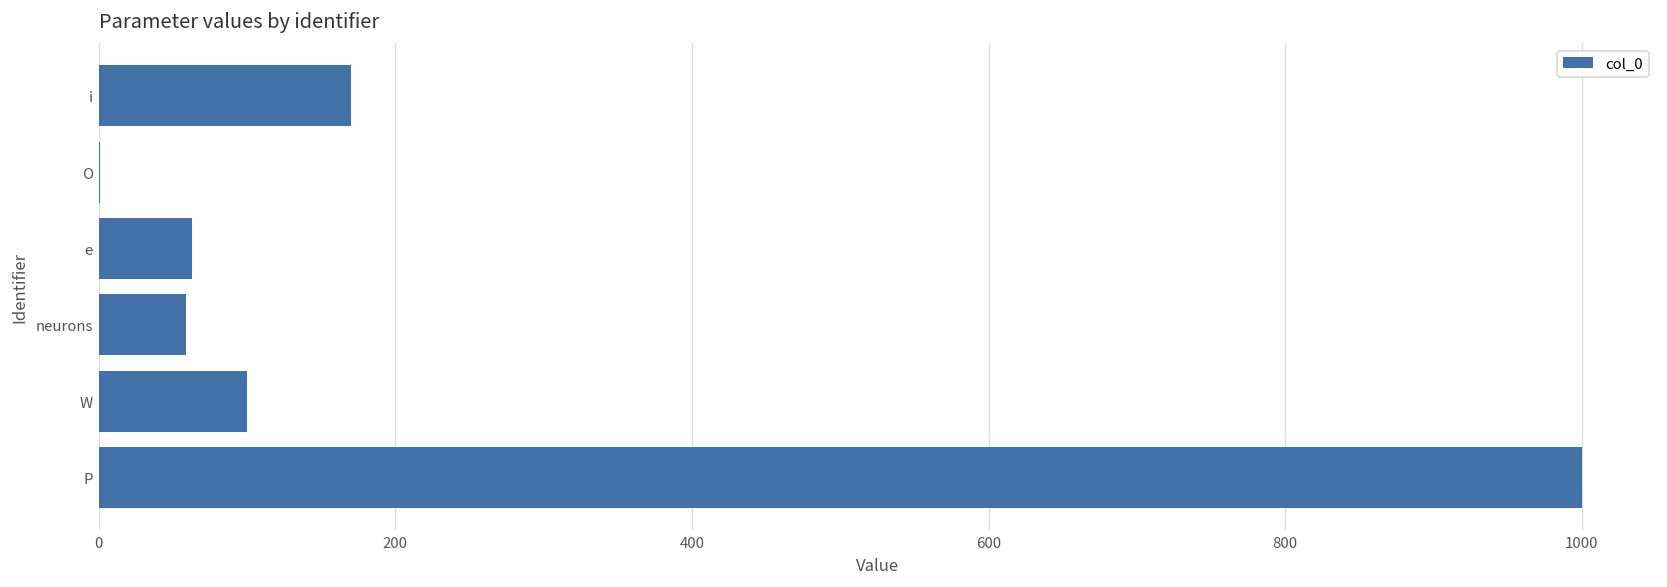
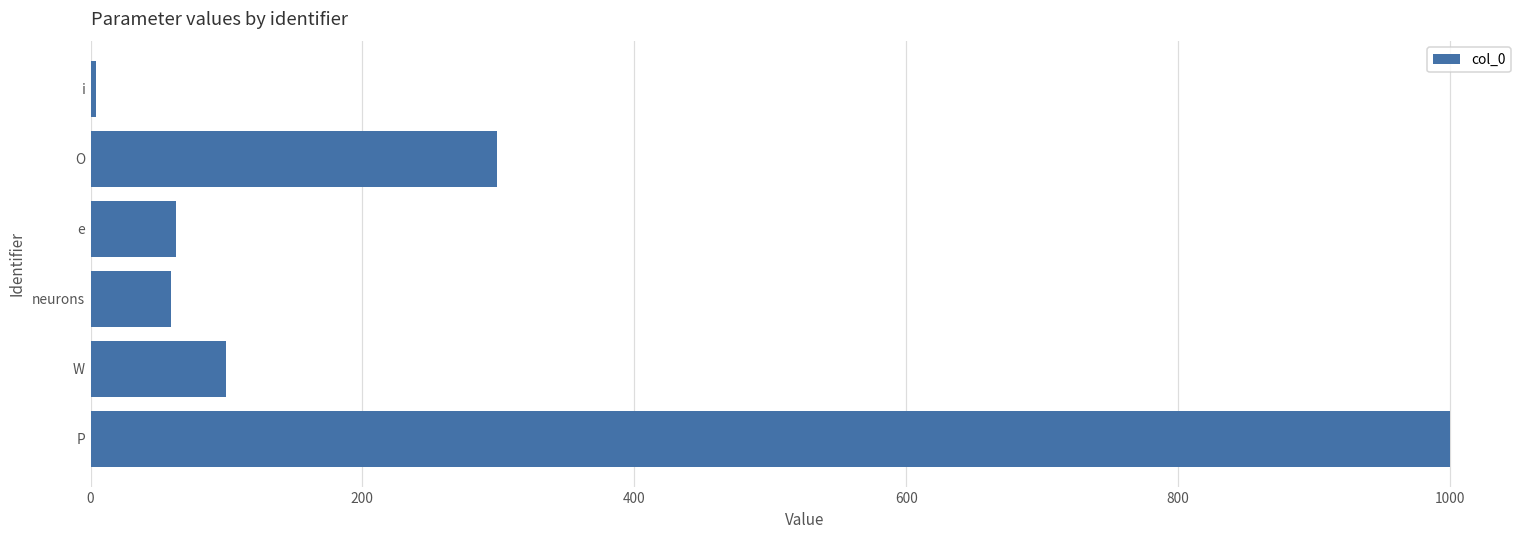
i: 170 -> 4
O: 1 -> 299
